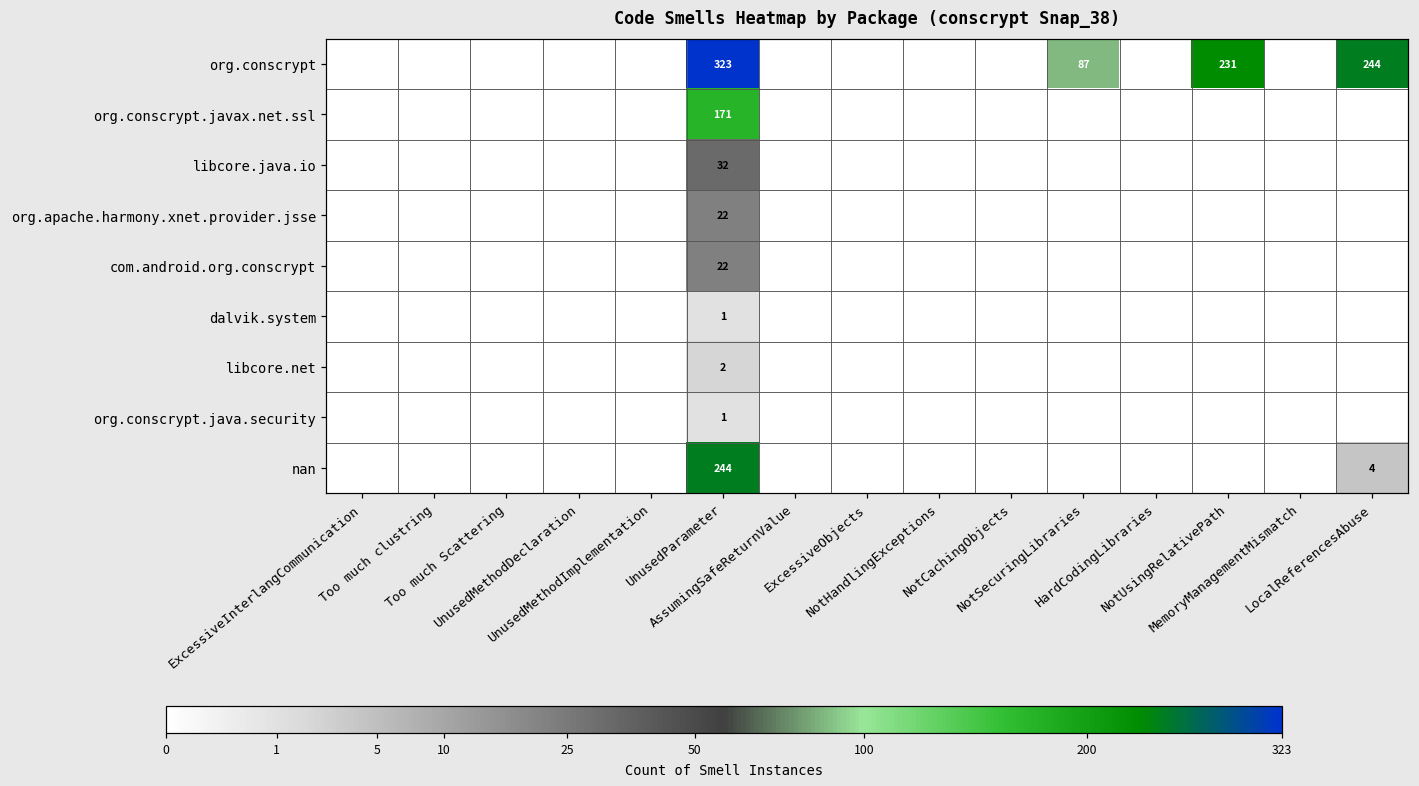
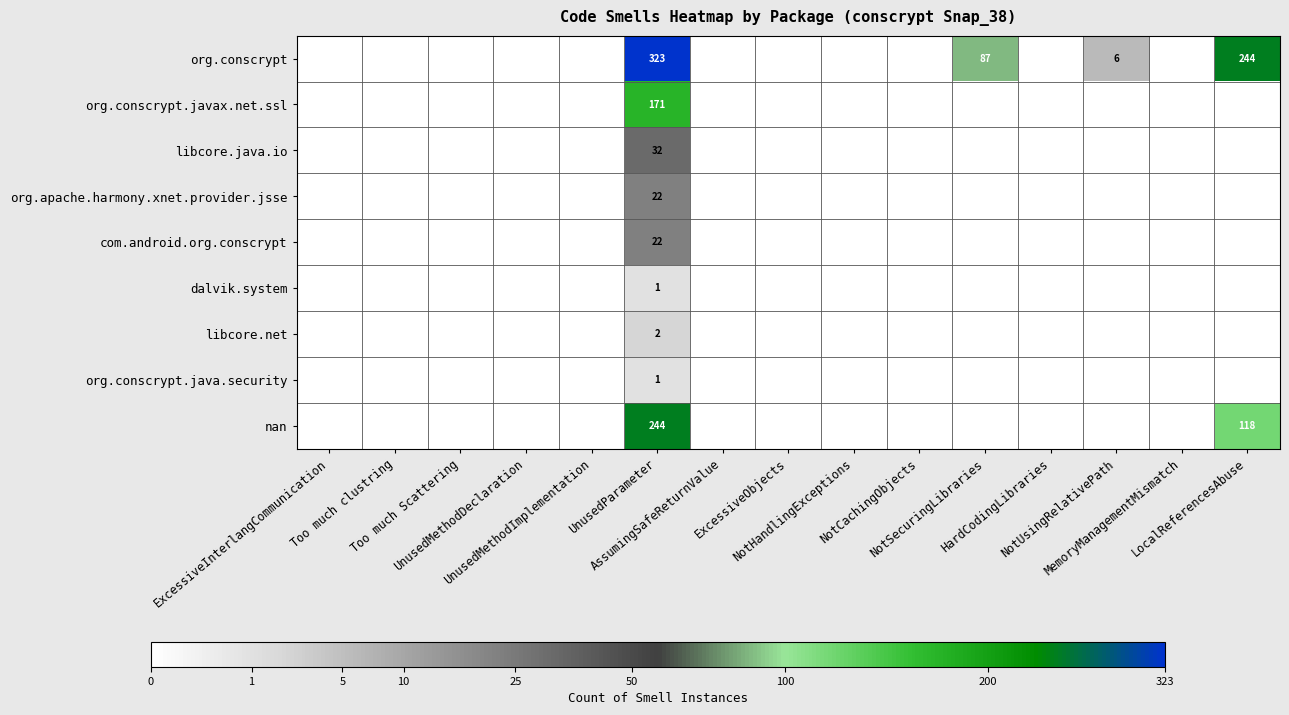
org.conscrypt, NotUsingRelativePath: 231 -> 6
nan, LocalReferencesAbuse: 4 -> 118
